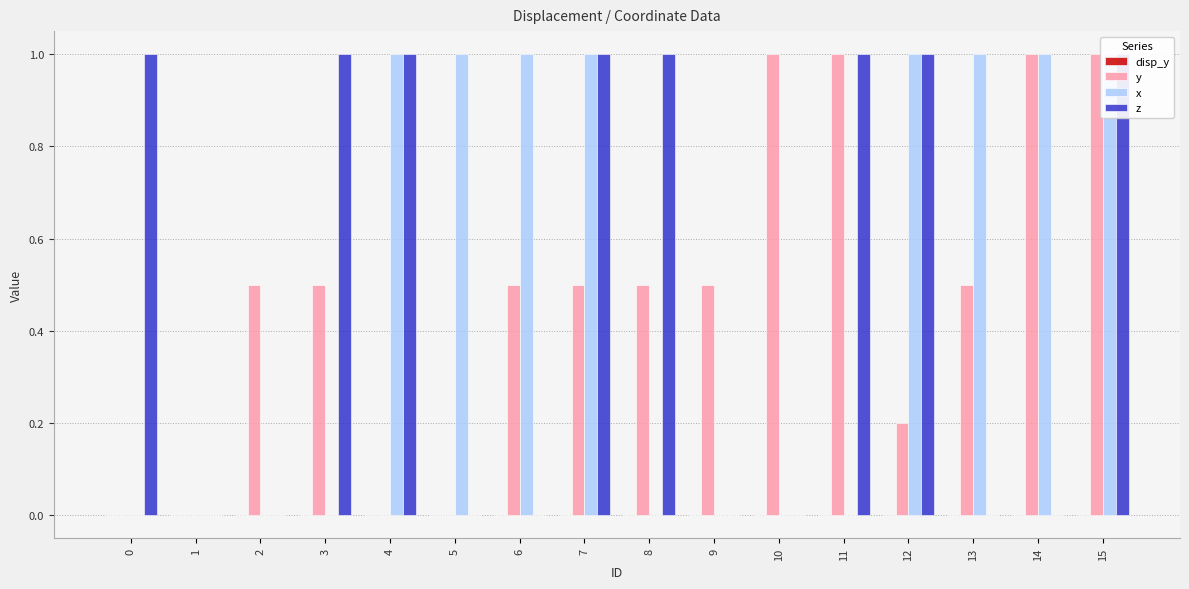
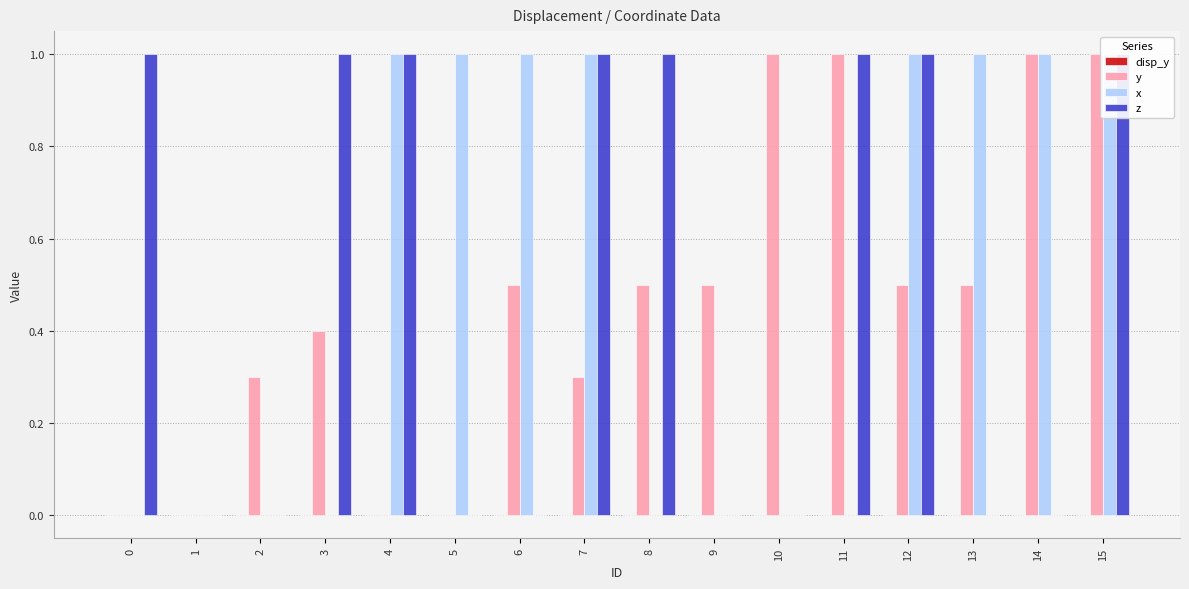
y, 2: 0.5 -> 0.3
y, 3: 0.5 -> 0.4
y, 7: 0.5 -> 0.3
y, 12: 0.2 -> 0.5
